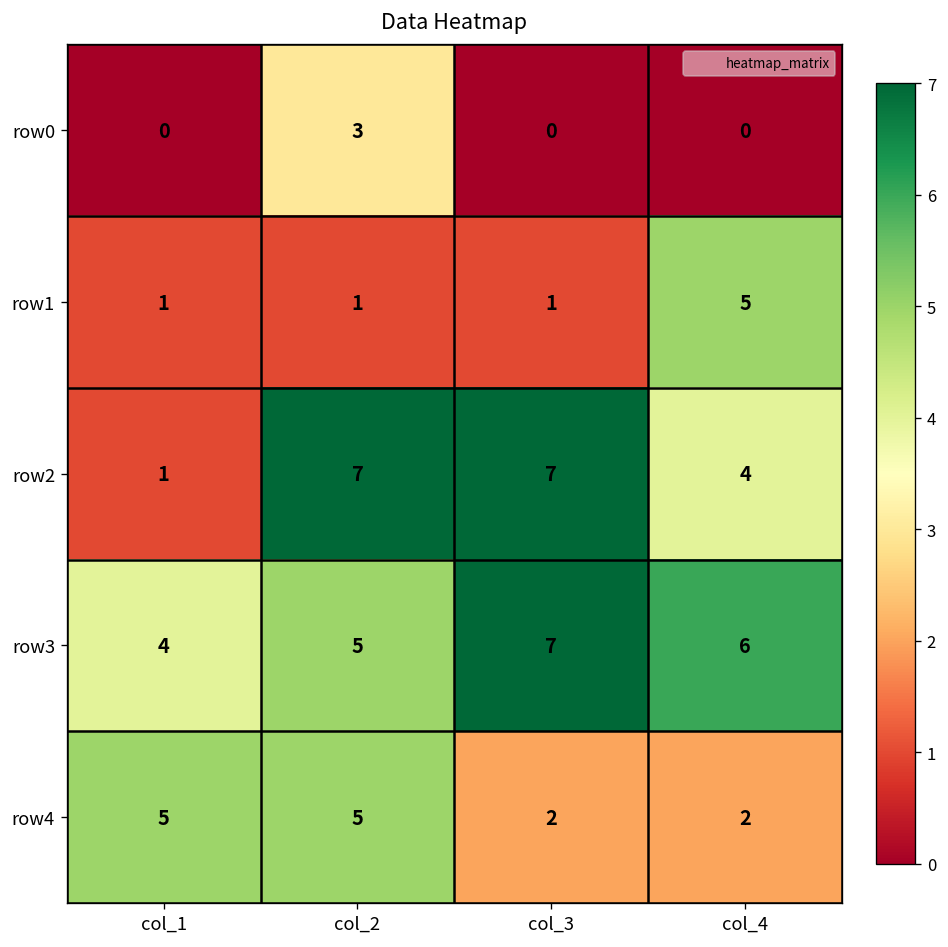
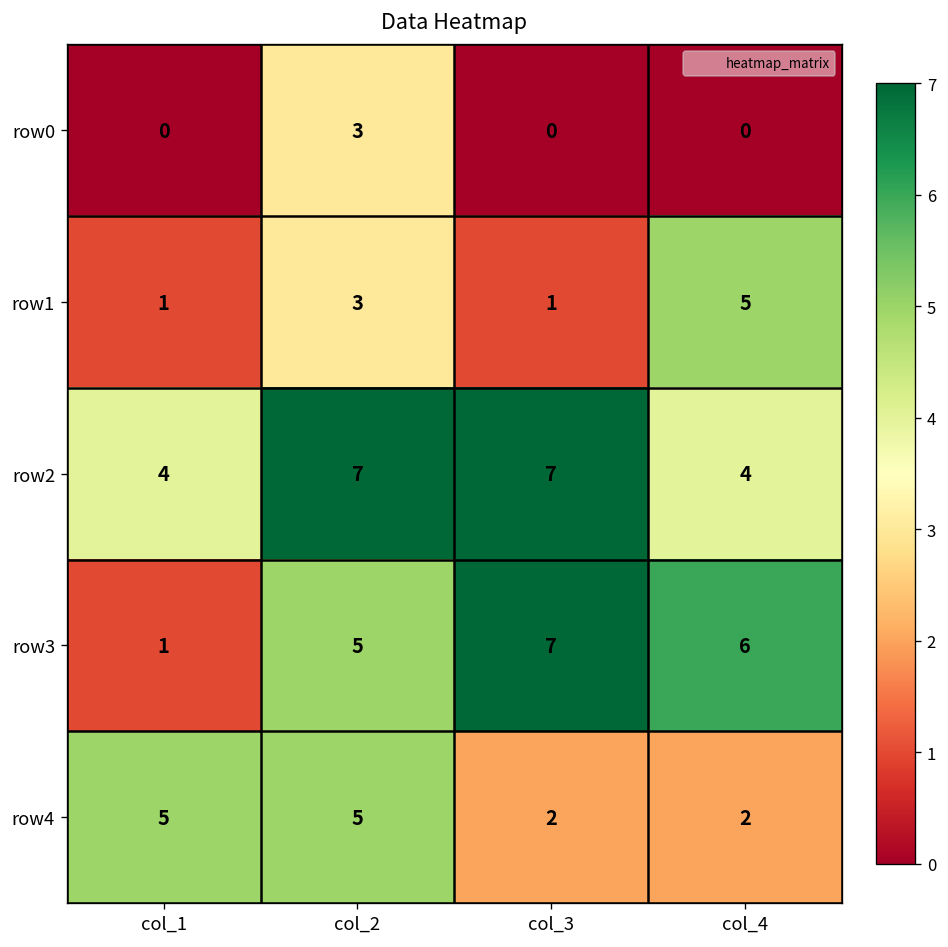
row1, col_2: 1 -> 3
row2, col_1: 1 -> 4
row3, col_1: 4 -> 1
